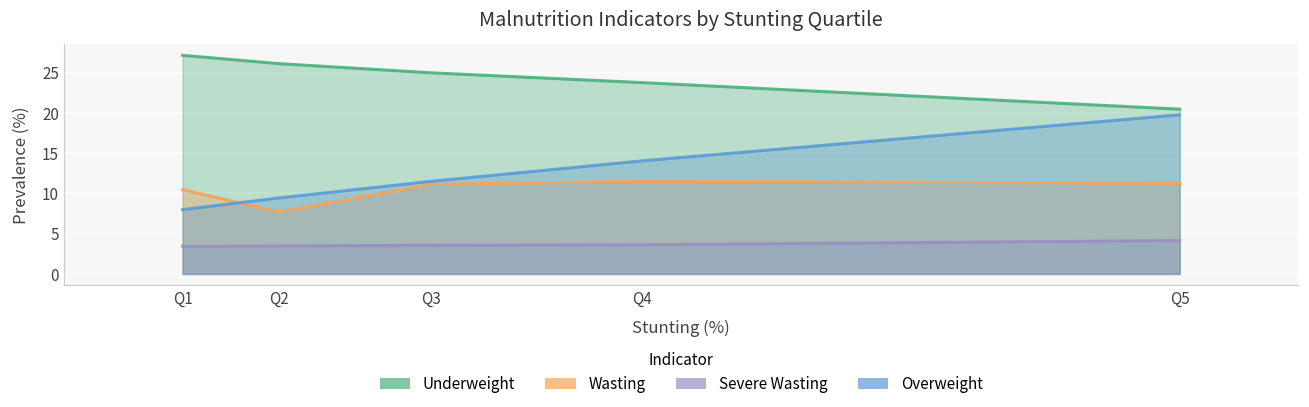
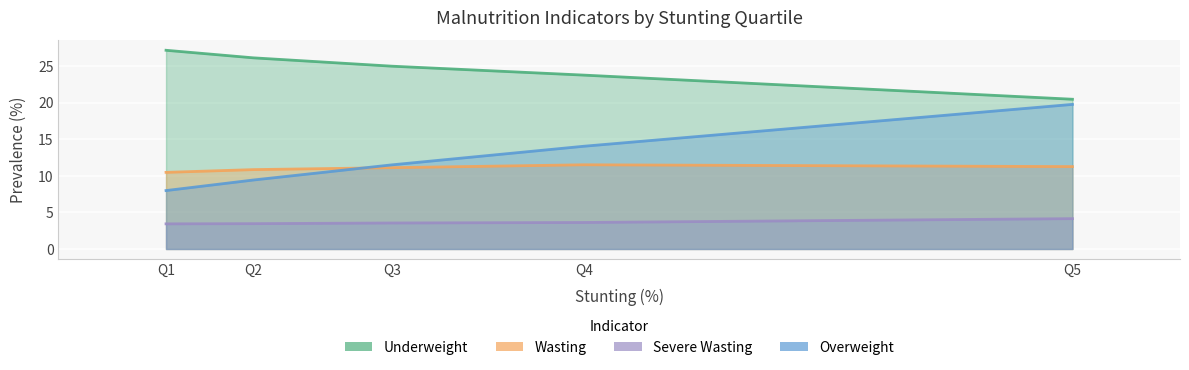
Wasting, Q2: 8 -> 11
